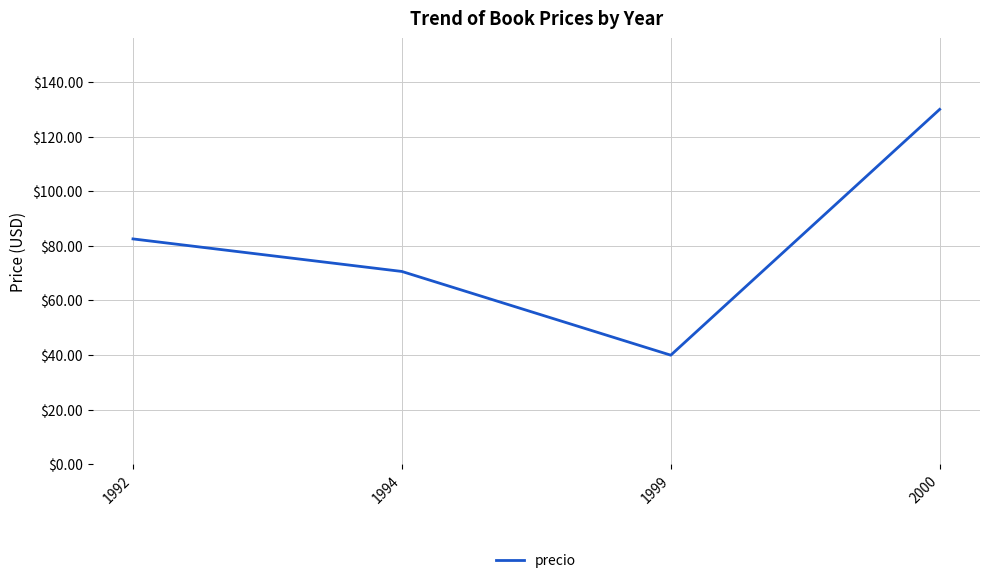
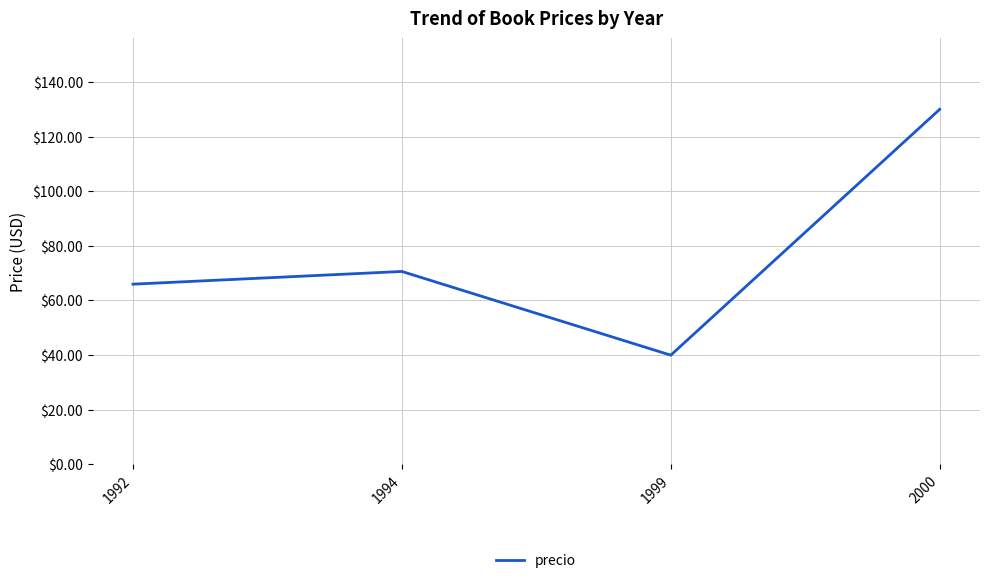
1992: $83 -> $66
